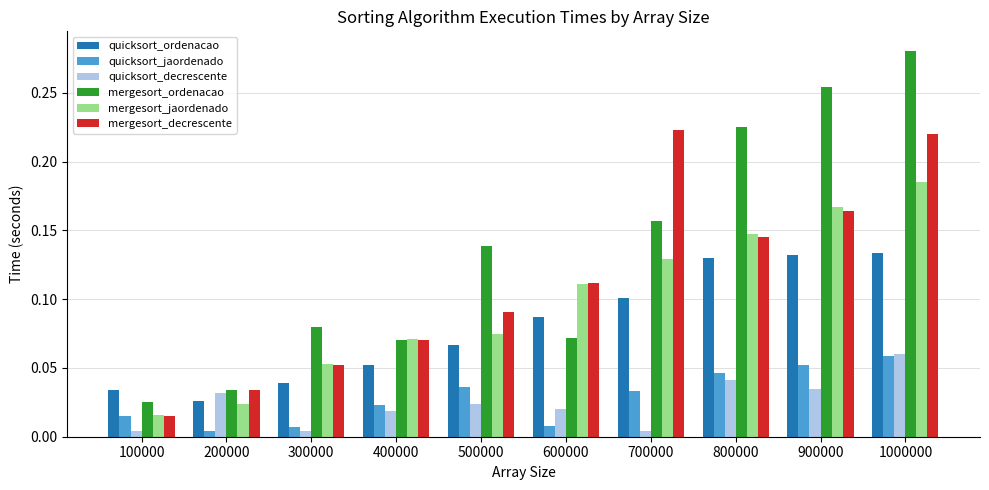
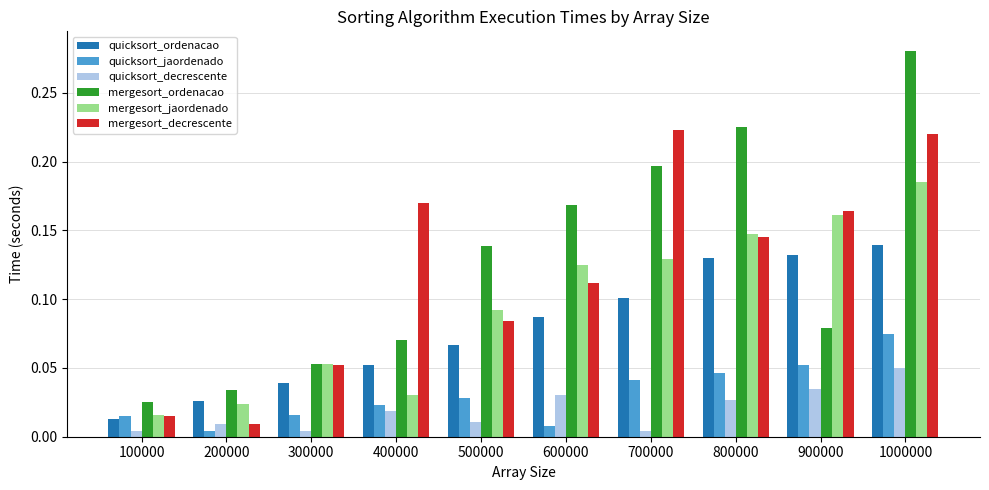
quicksort_ordenacao, 100000: 0.034 -> 0.013
quicksort_decrescente, 200000: 0.032 -> 0.009
mergesort_decrescente, 200000: 0.034 -> 0.009
quicksort_jaordenado, 300000: 0.007 -> 0.016
mergesort_ordenacao, 300000: 0.080 -> 0.053
mergesort_jaordenado, 400000: 0.071 -> 0.030
mergesort_decrescente, 400000: 0.07 -> 0.17
quicksort_jaordenado, 500000: 0.036 -> 0.028
quicksort_decrescente, 500000: 0.024 -> 0.011
mergesort_jaordenado, 500000: 0.075 -> 0.092
mergesort_decrescente, 500000: 0.091 -> 0.084
quicksort_decrescente, 600000: 0.02 -> 0.03
mergesort_ordenacao, 600000: 0.072 -> 0.168
mergesort_jaordenado, 600000: 0.111 -> 0.125
quicksort_jaordenado, 700000: 0.033 -> 0.041
mergesort_ordenacao, 700000: 0.157 -> 0.196
quicksort_decrescente, 800000: 0.041 -> 0.027
mergesort_ordenacao, 900000: 0.254 -> 0.079
mergesort_jaordenado, 900000: 0.167 -> 0.161
quicksort_ordenacao, 1000000: 0.134 -> 0.140
quicksort_jaordenado, 1000000: 0.059 -> 0.075
quicksort_decrescente, 1000000: 0.06 -> 0.05
